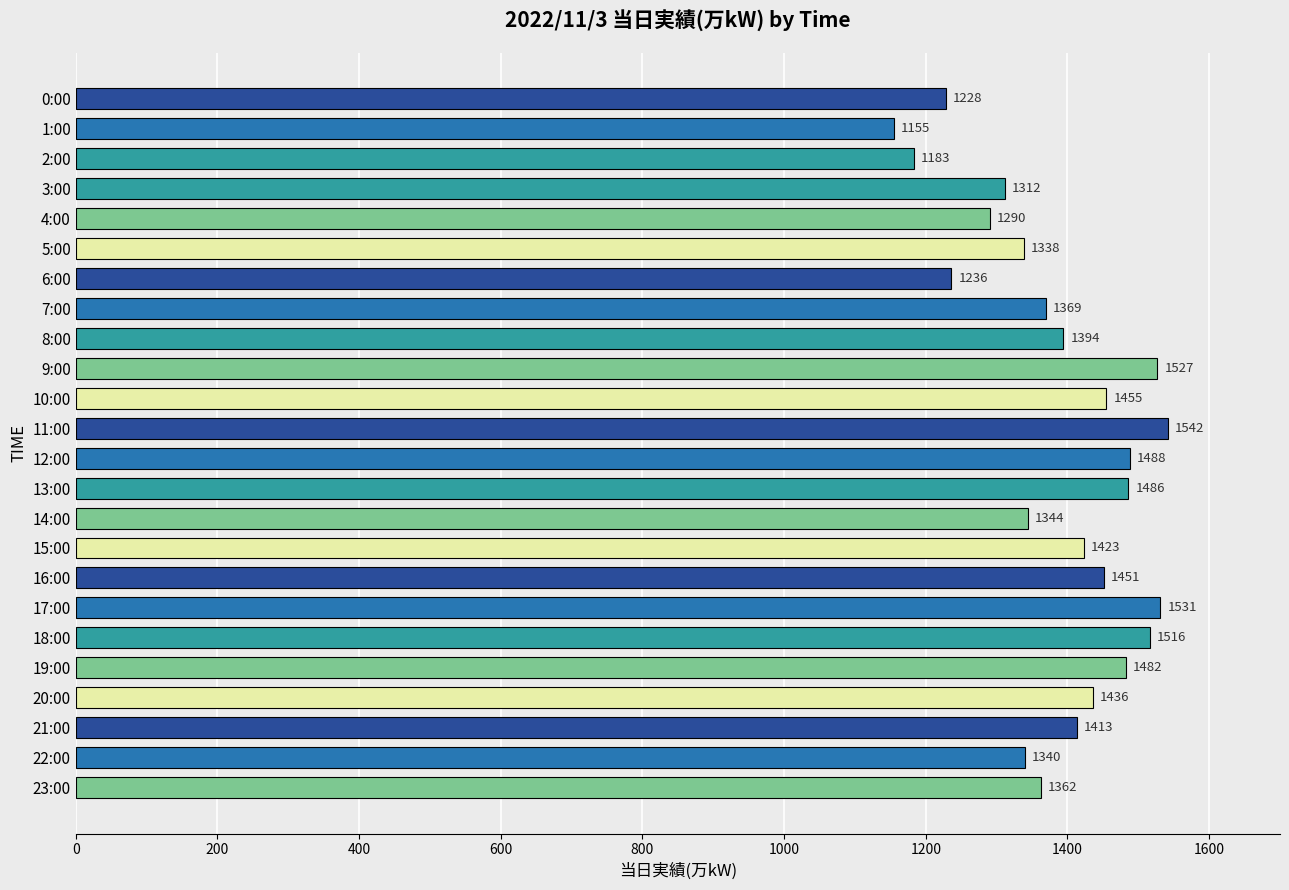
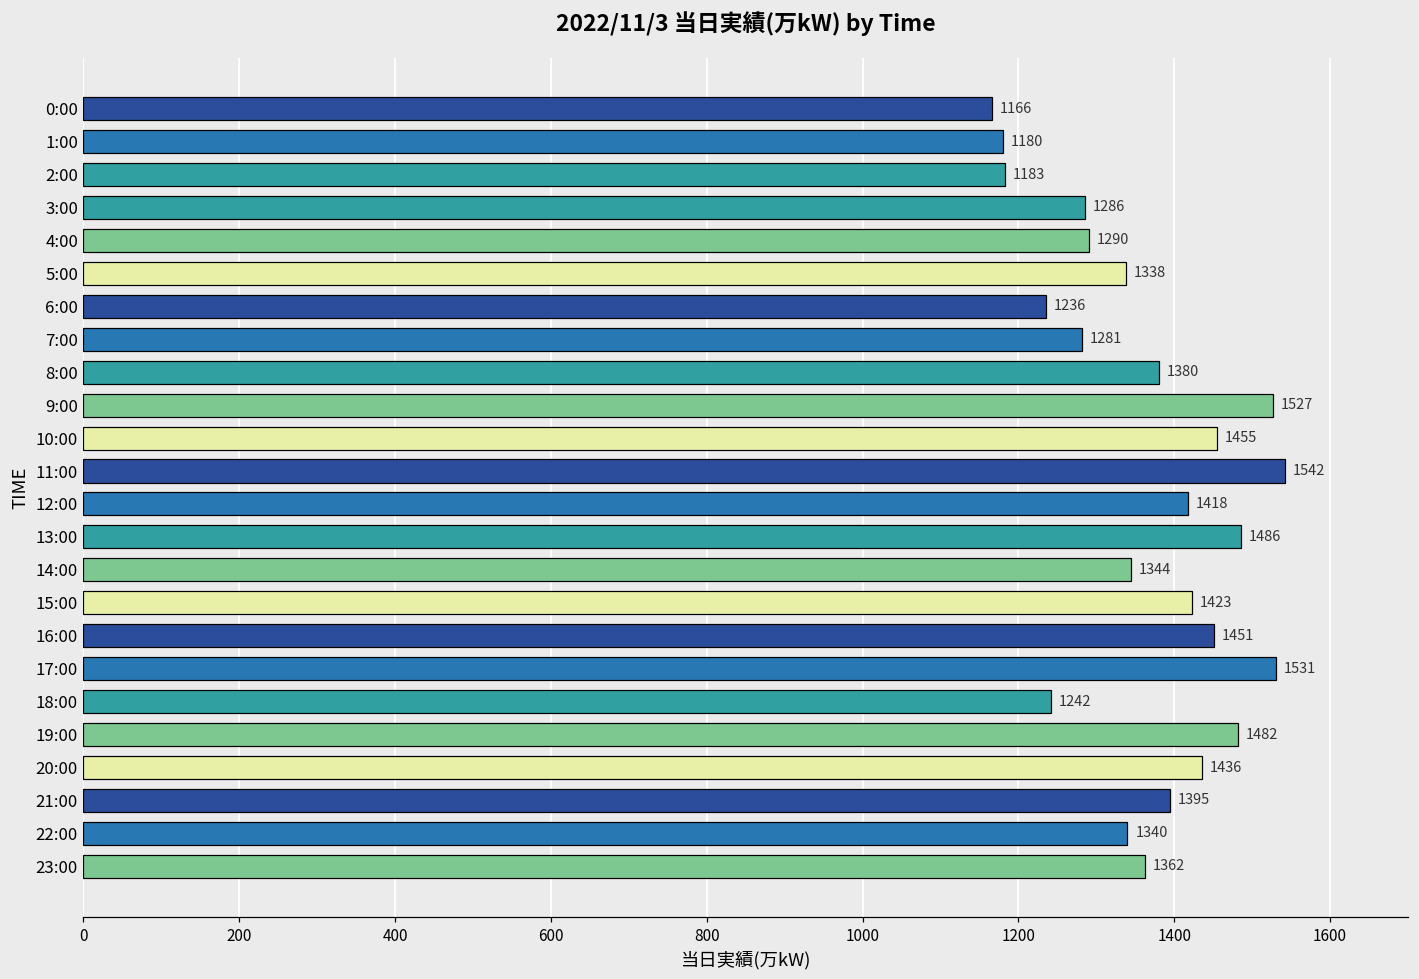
0:00: 1228 -> 1166
1:00: 1155 -> 1180
3:00: 1312 -> 1286
7:00: 1369 -> 1281
8:00: 1394 -> 1380
12:00: 1488 -> 1418
18:00: 1516 -> 1242
21:00: 1413 -> 1395
